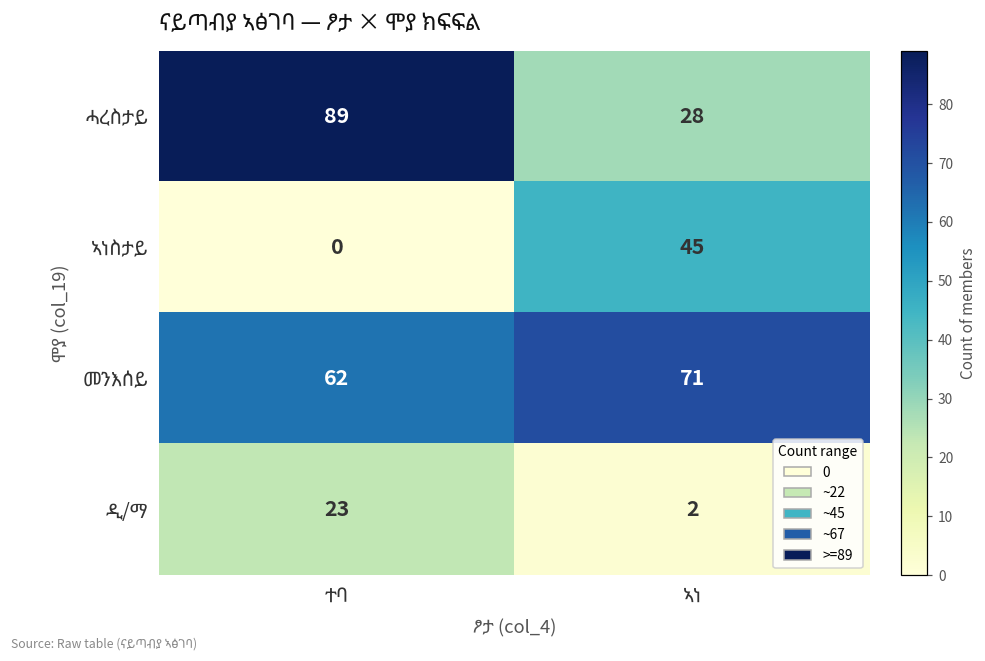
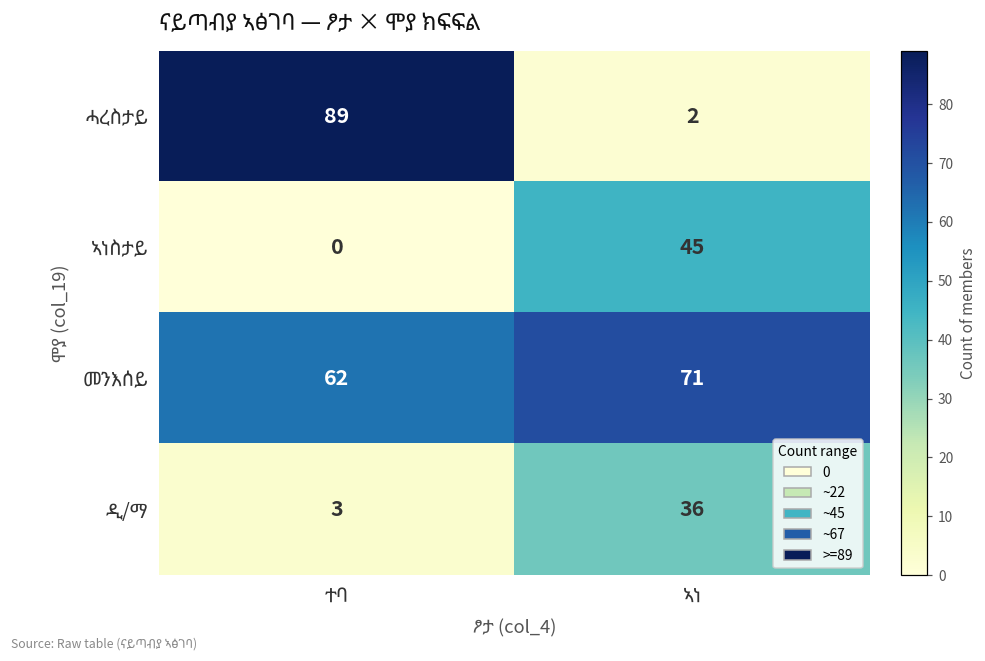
ሓረስታይ, ኣነ: 28 -> 2
ዲ/ማ, ተባ: 23 -> 3
ዲ/ማ, ኣነ: 2 -> 36
